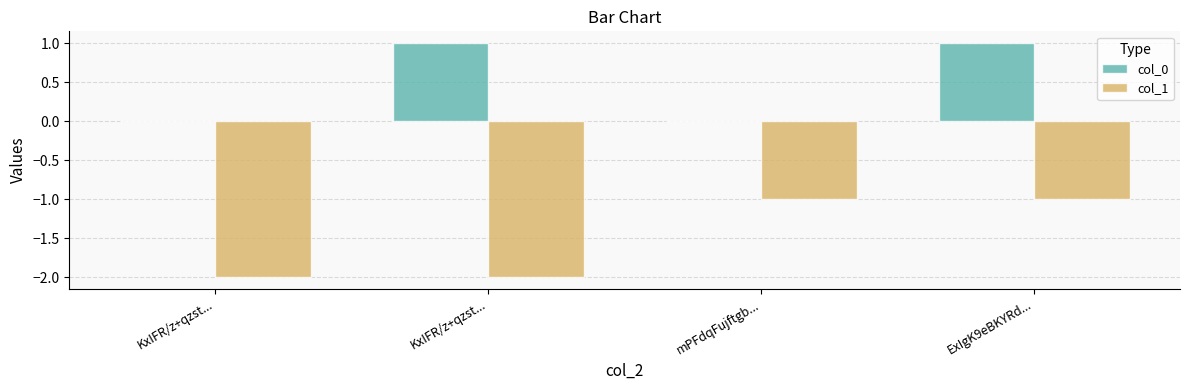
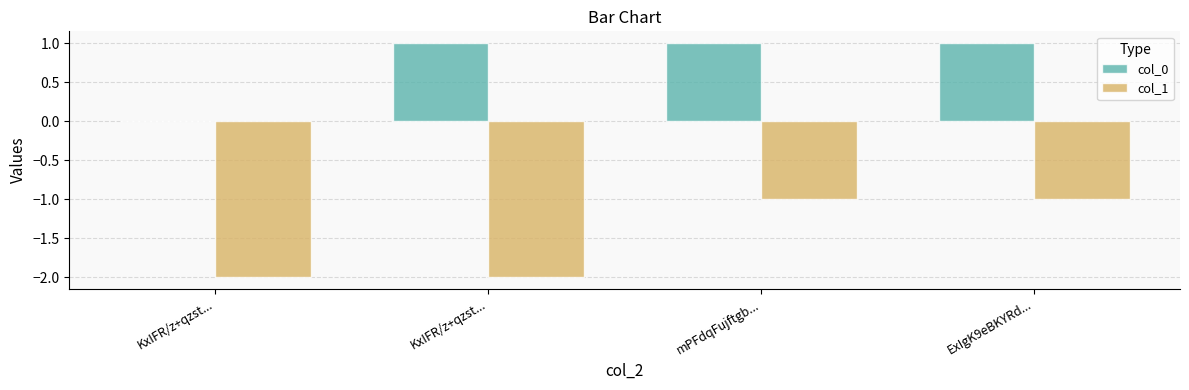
col_0, mPFdqFujftgb...: 0 -> 1
